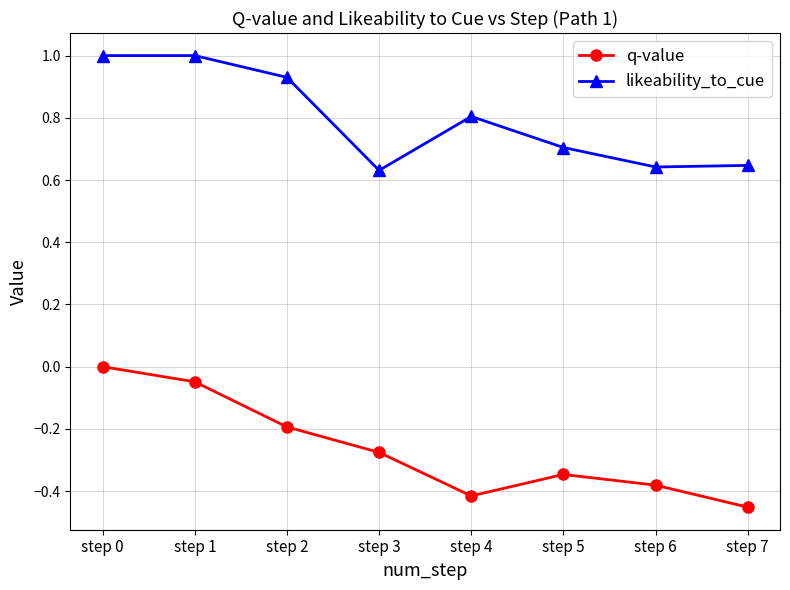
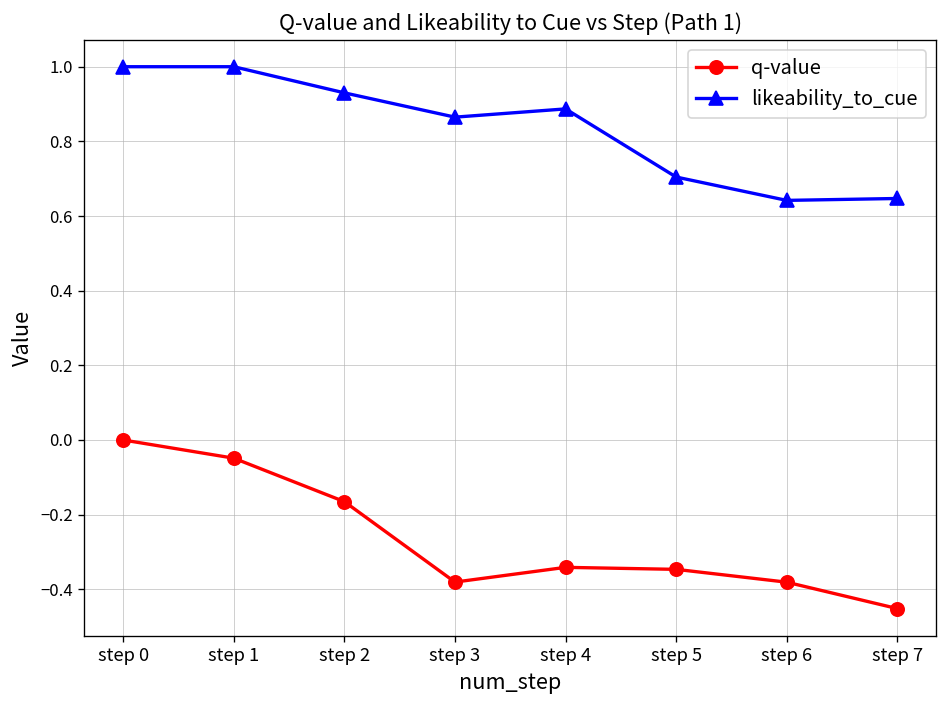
q-value, step 2: -0.19 -> -0.17
q-value, step 3: -0.28 -> -0.38
likeability_to_cue, step 3: 0.63 -> 0.86
q-value, step 4: -0.42 -> -0.34
likeability_to_cue, step 4: 0.80 -> 0.89
